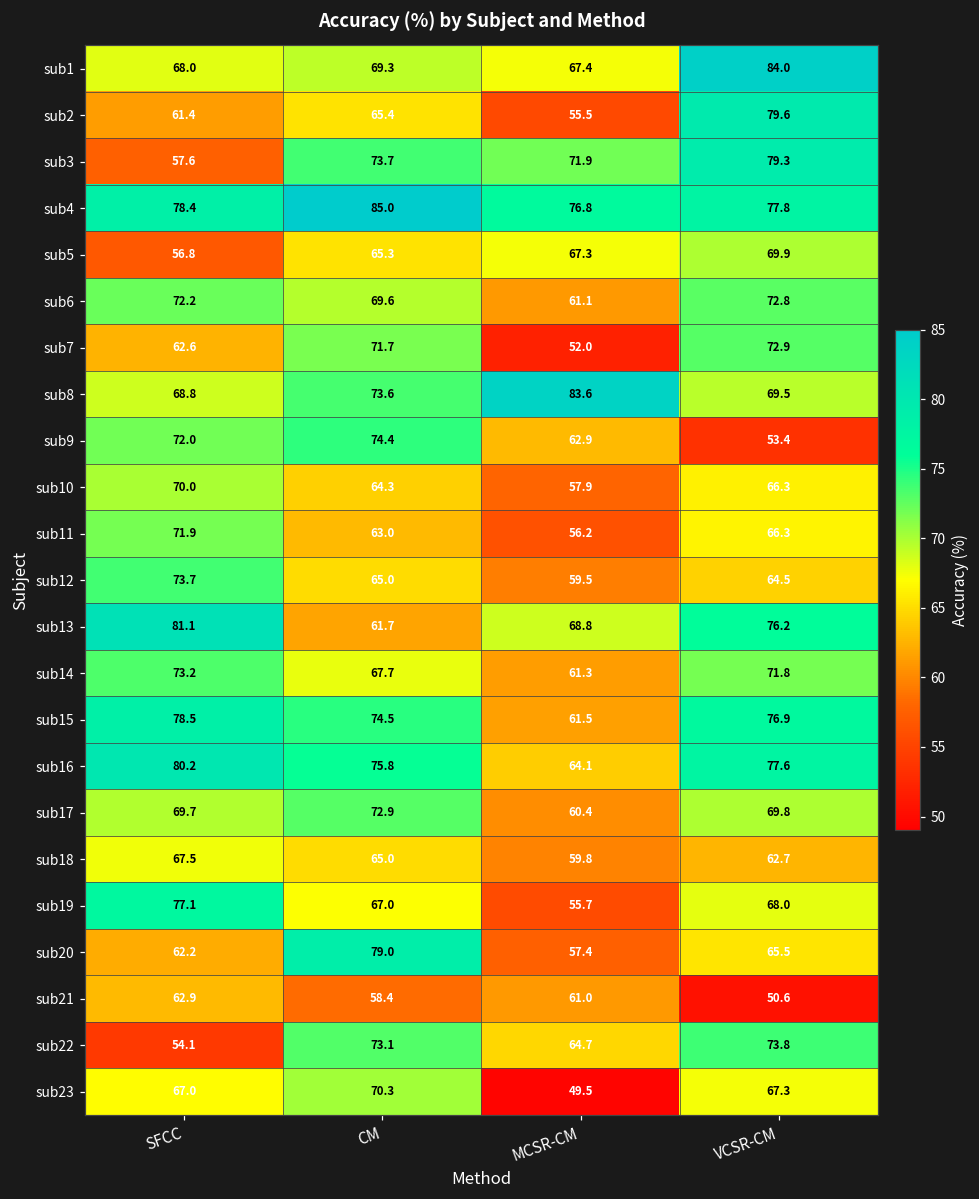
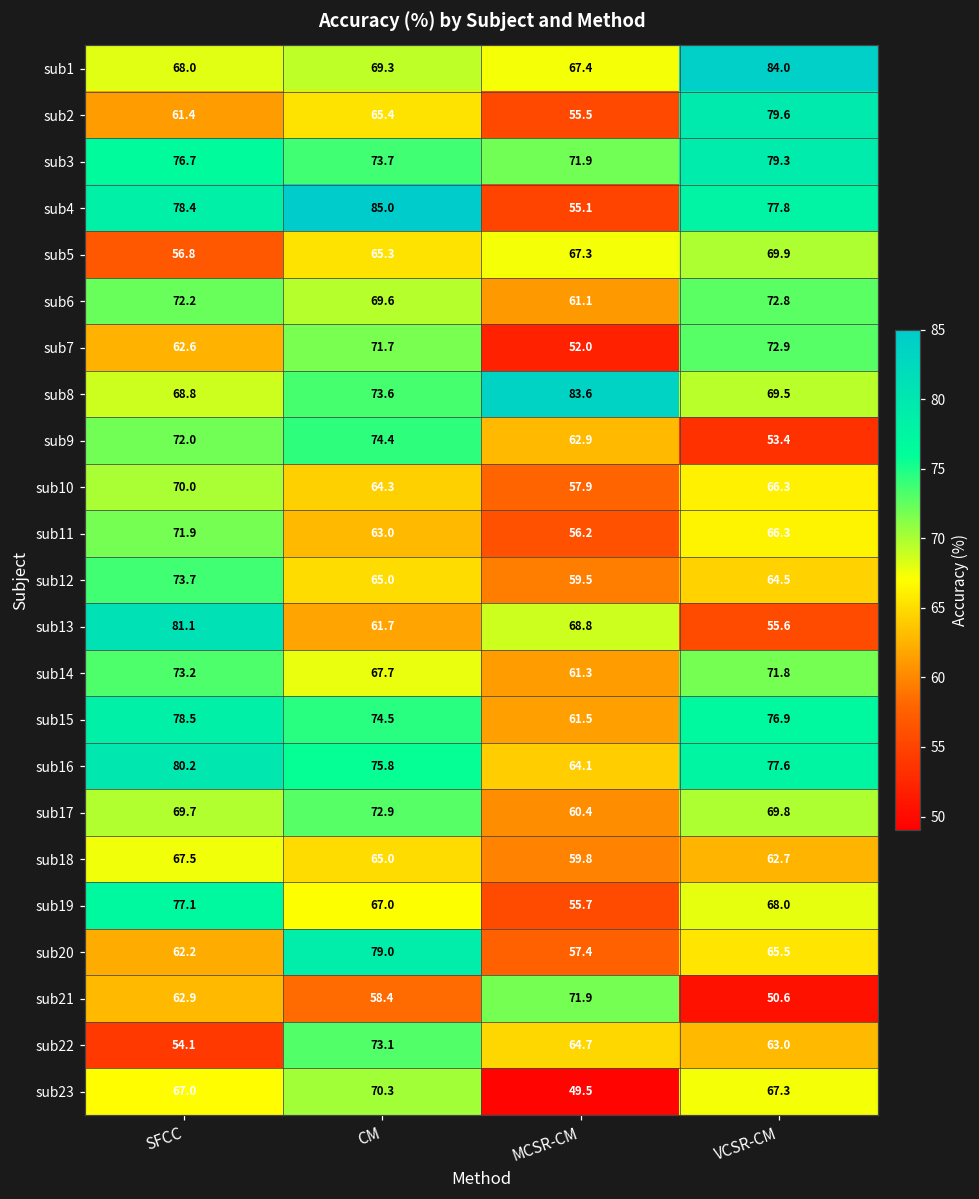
sub3, SFCC: 57.6 -> 76.7
sub4, MCSR-CM: 76.8 -> 55.1
sub13, VCSR-CM: 76.2 -> 55.6
sub21, MCSR-CM: 61.0 -> 71.9
sub22, VCSR-CM: 73.8 -> 63.0
